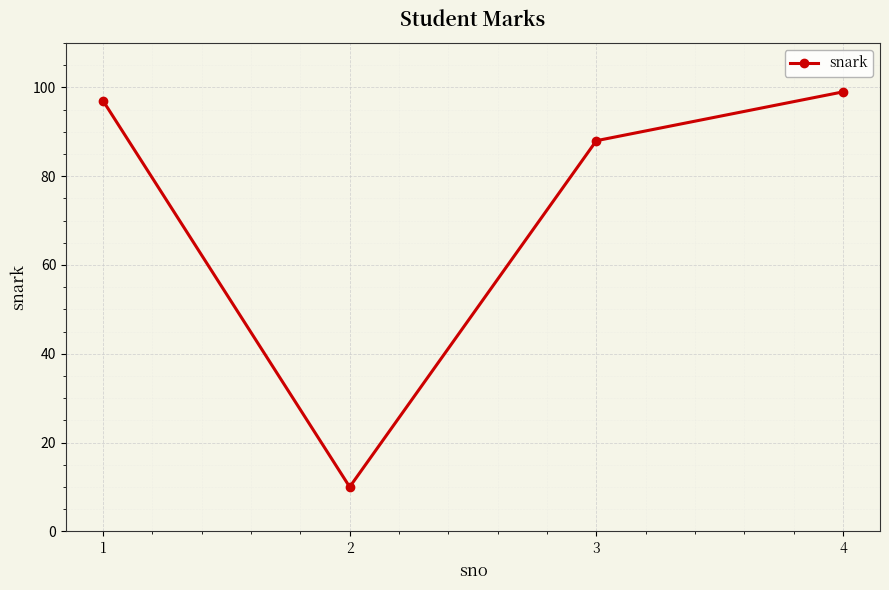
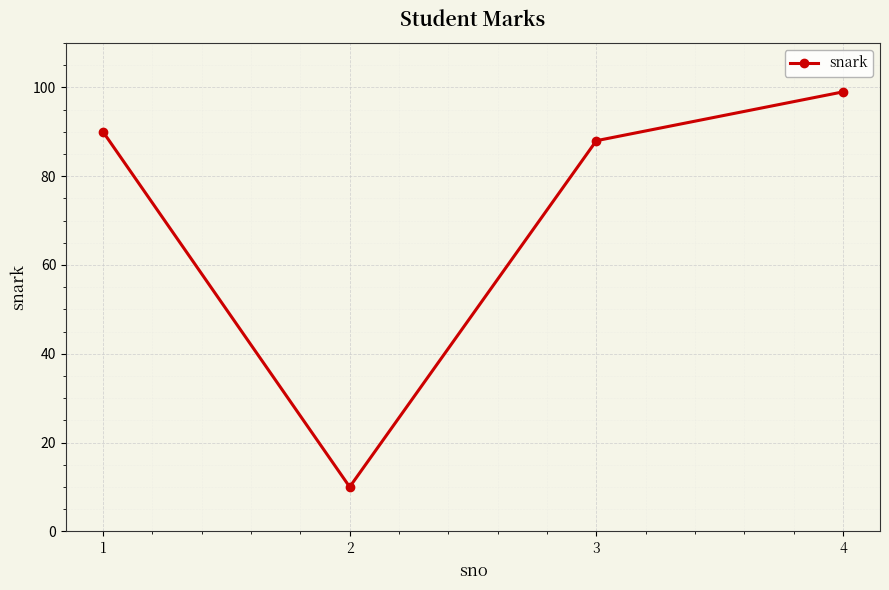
1: 97 -> 90
